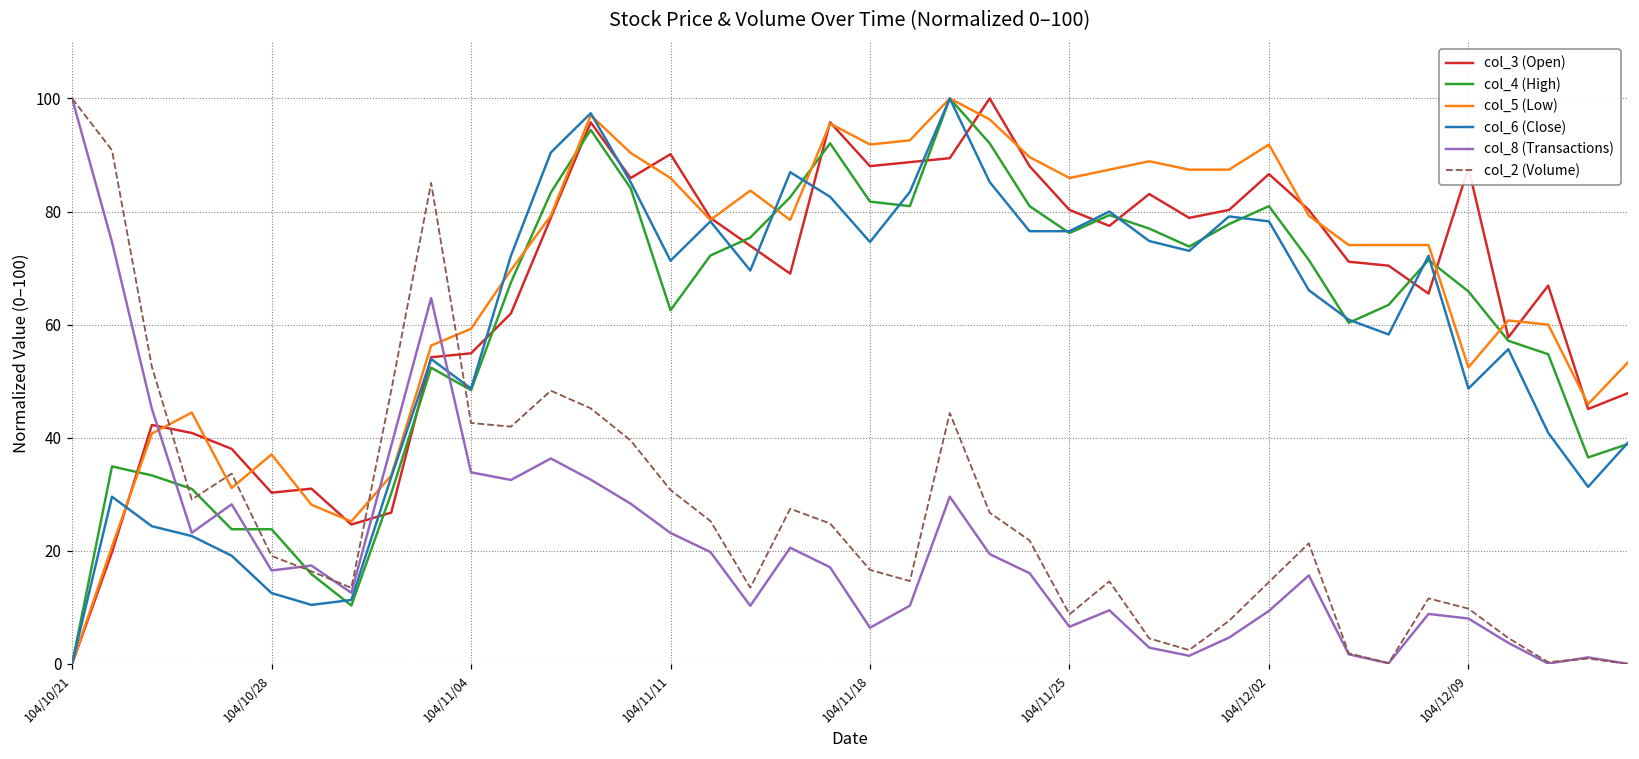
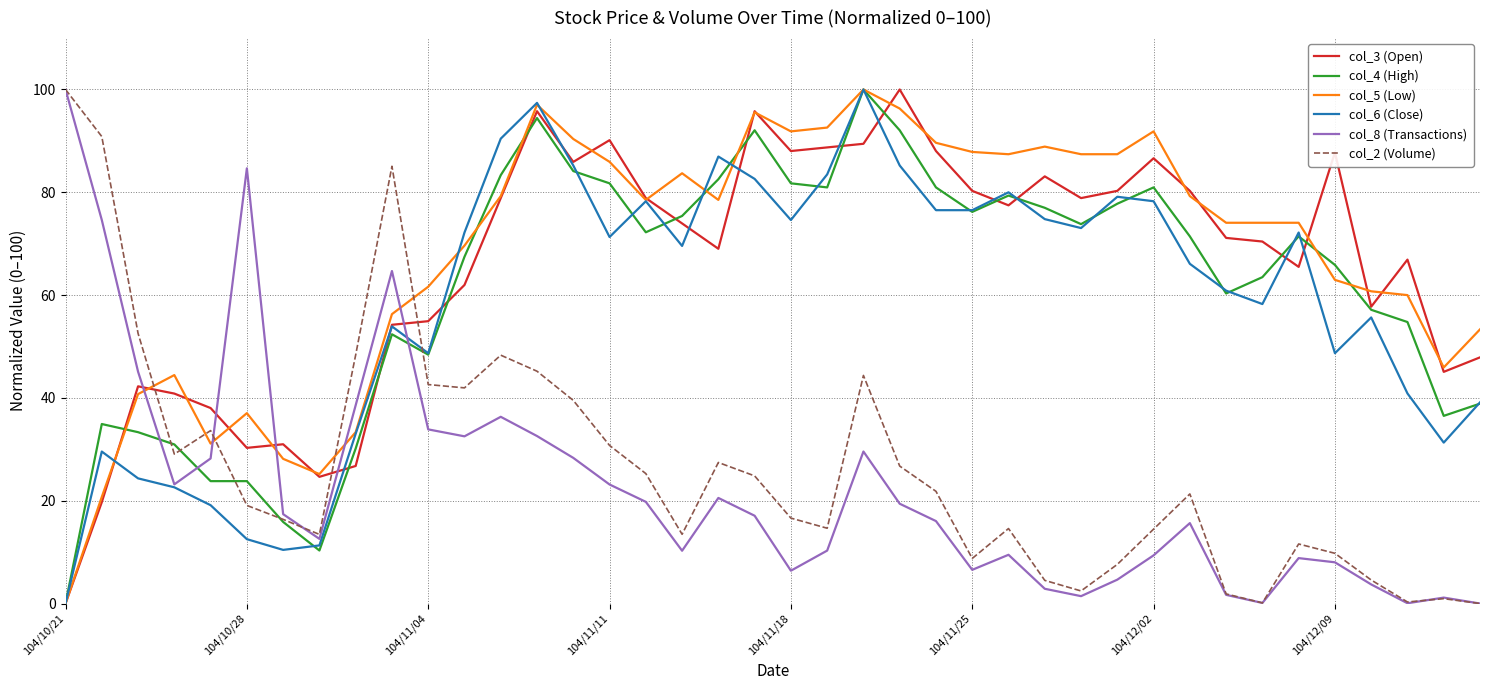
col_8 (Transactions), 104/10/28: 17 -> 85
col_5 (Low), 104/11/04: 59 -> 62
col_4 (High), 104/11/11: 63 -> 82
col_5 (Low), 104/11/25: 86 -> 88
col_5 (Low), 104/12/09: 52 -> 63
